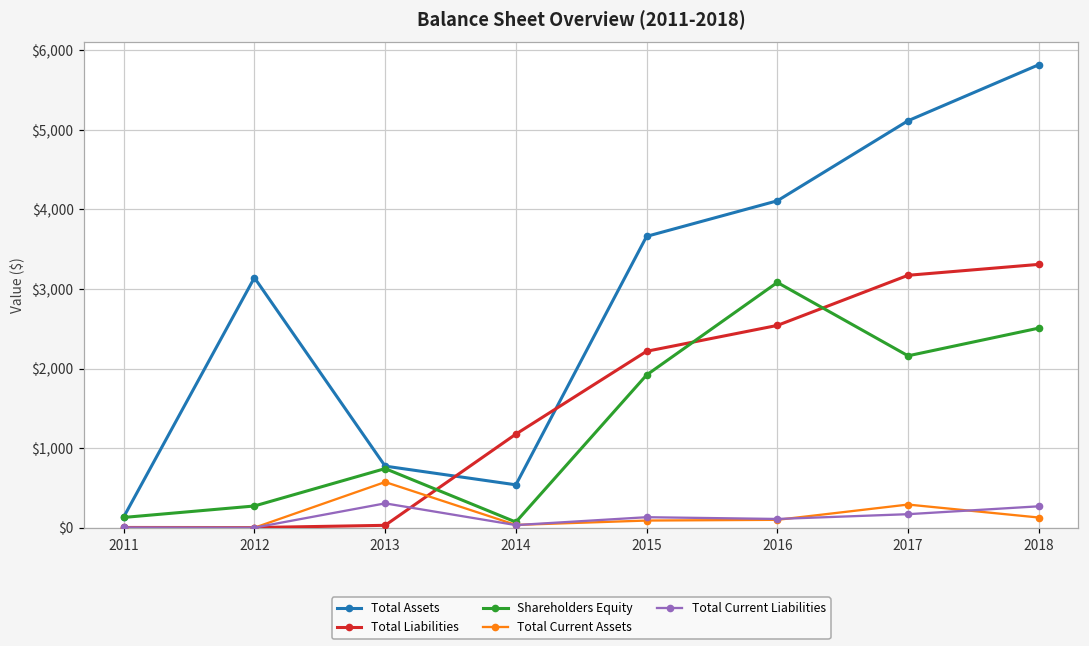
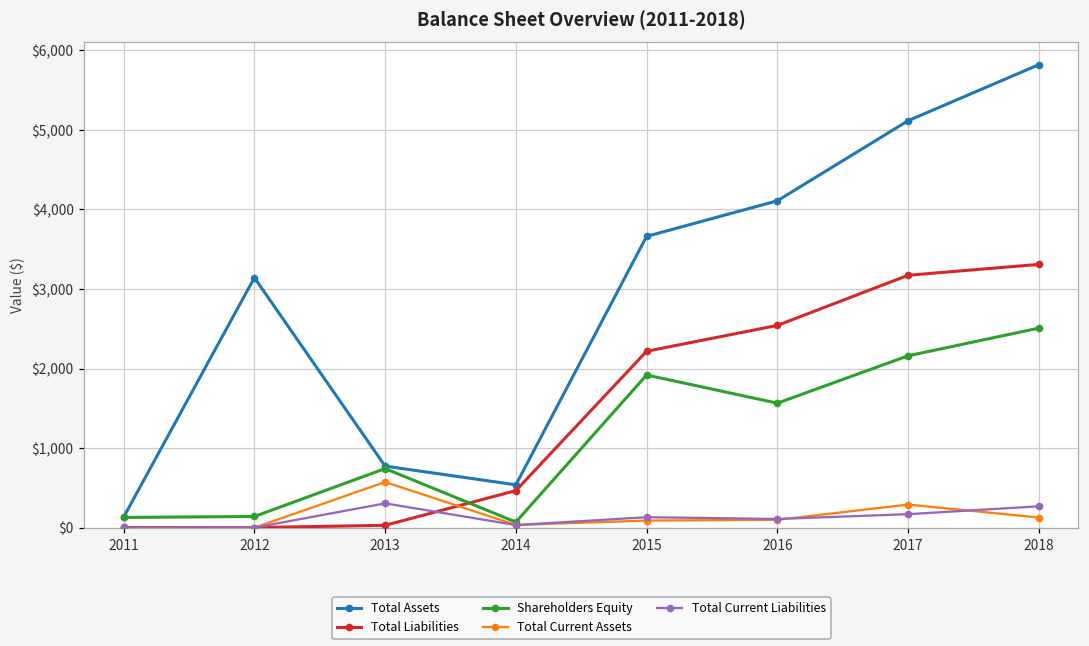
Shareholders Equity, 2012: $300 -> $100
Total Liabilities, 2014: $1,200 -> $500
Shareholders Equity, 2016: $3,100 -> $1,600
